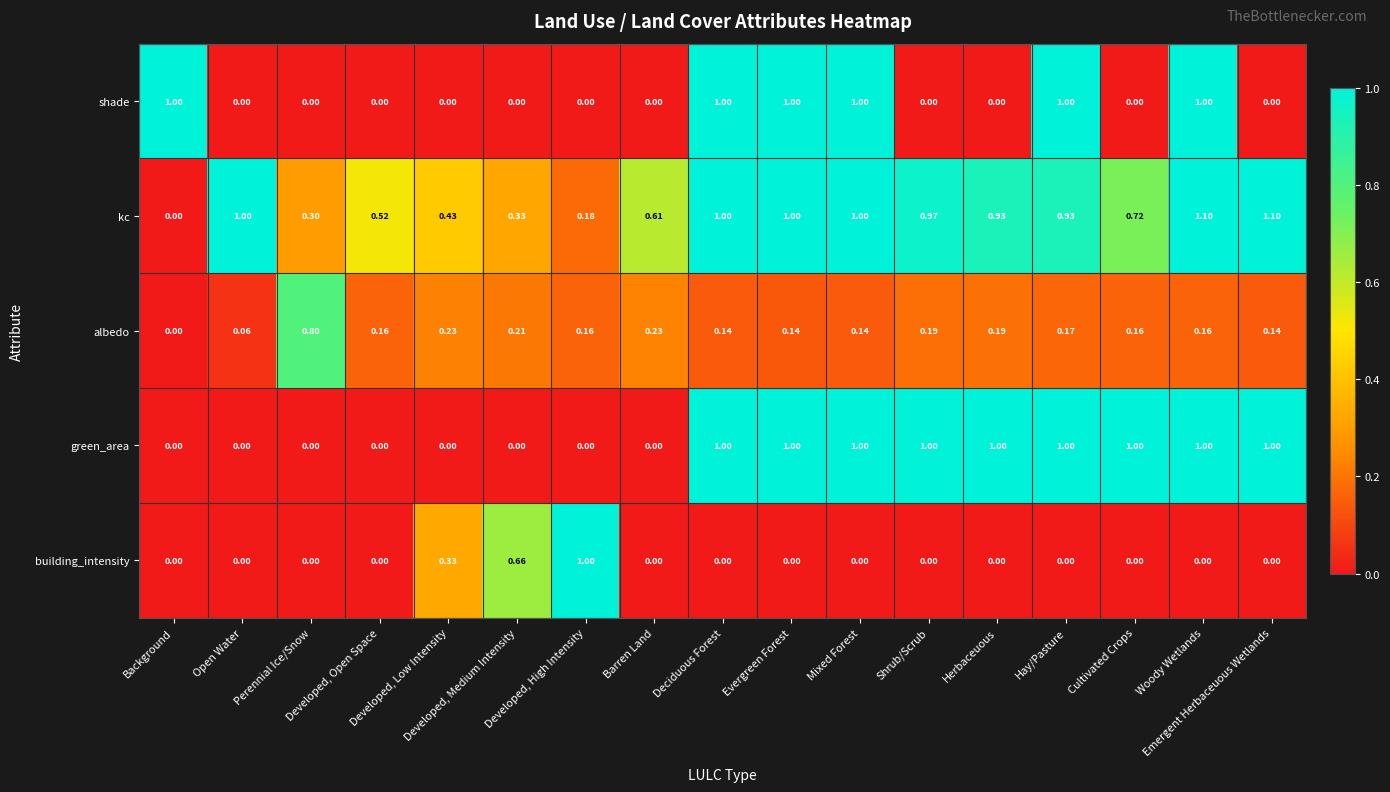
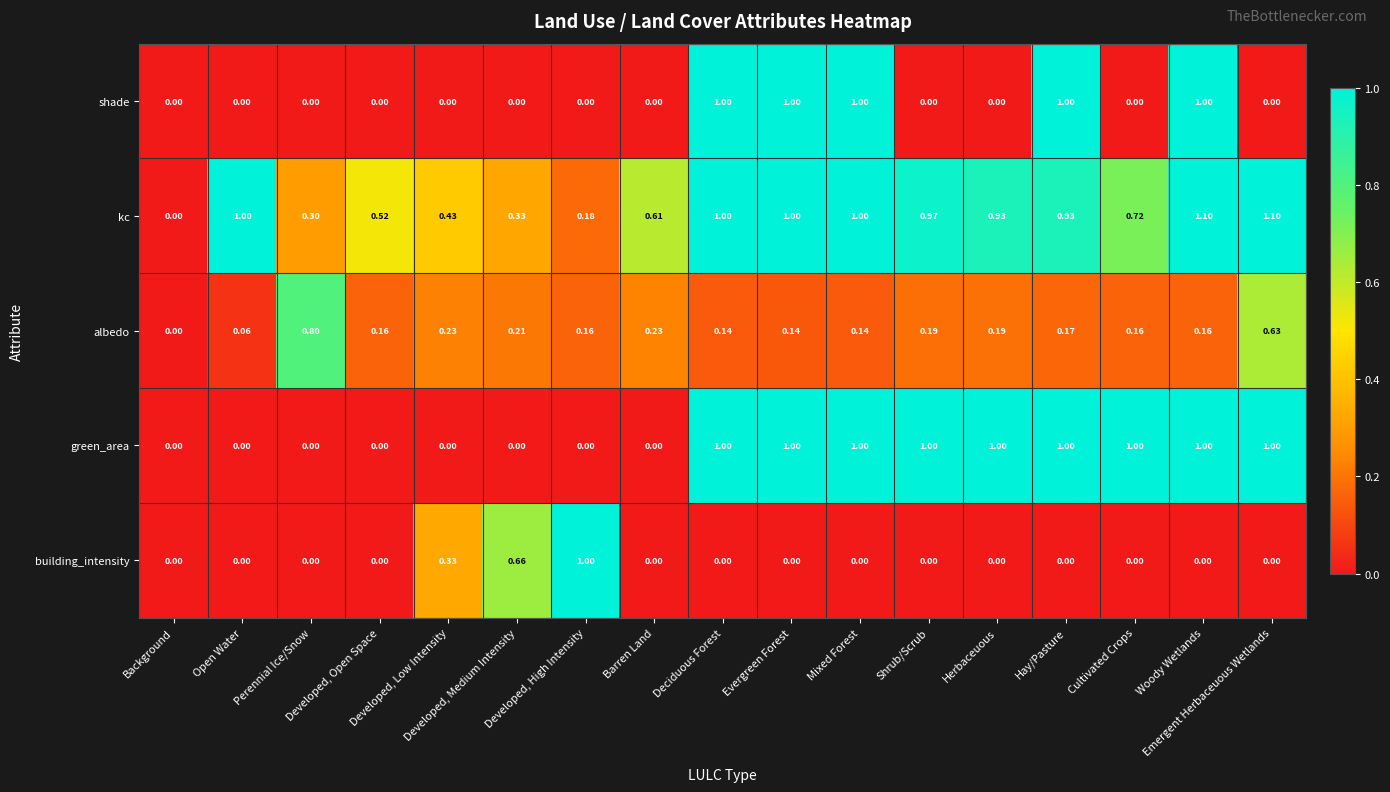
shade, Background: 1.00 -> 0.00
albedo, Emergent Herbaceuous Wetlands: 0.14 -> 0.63
